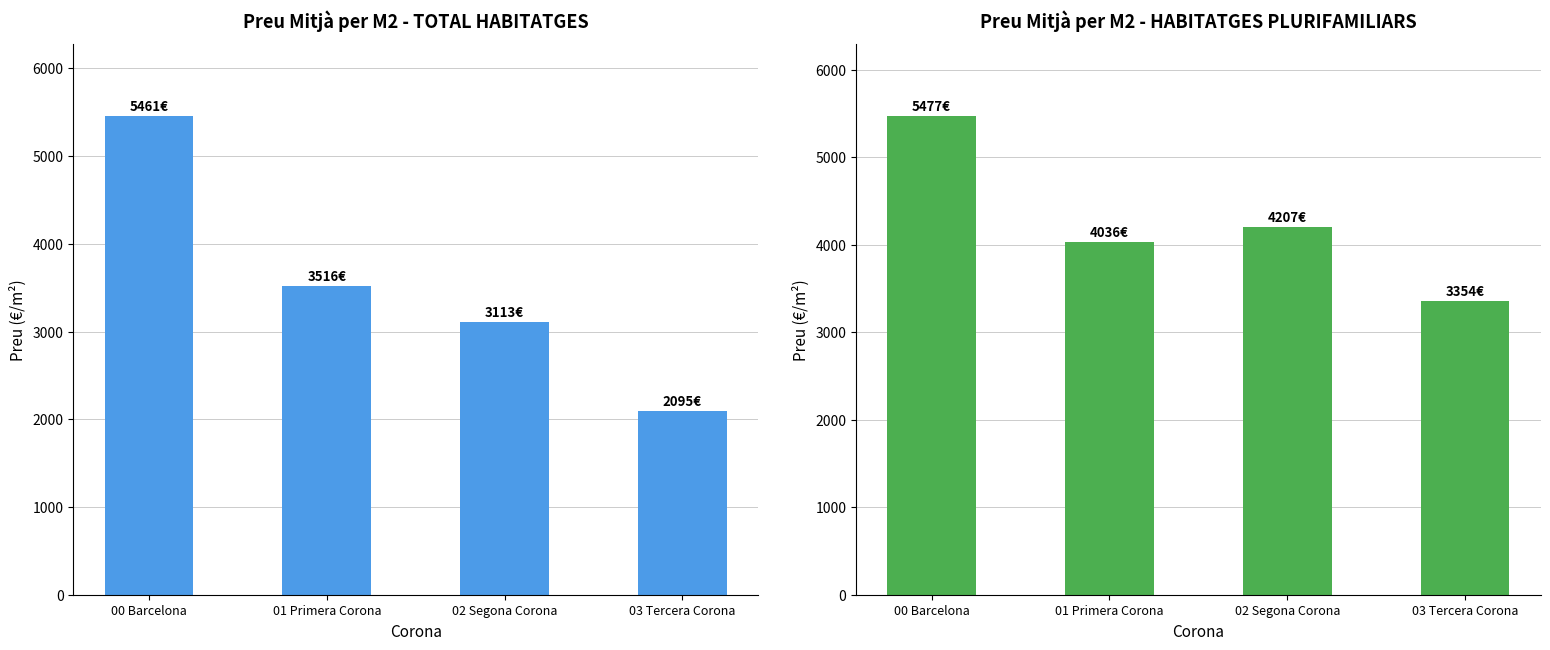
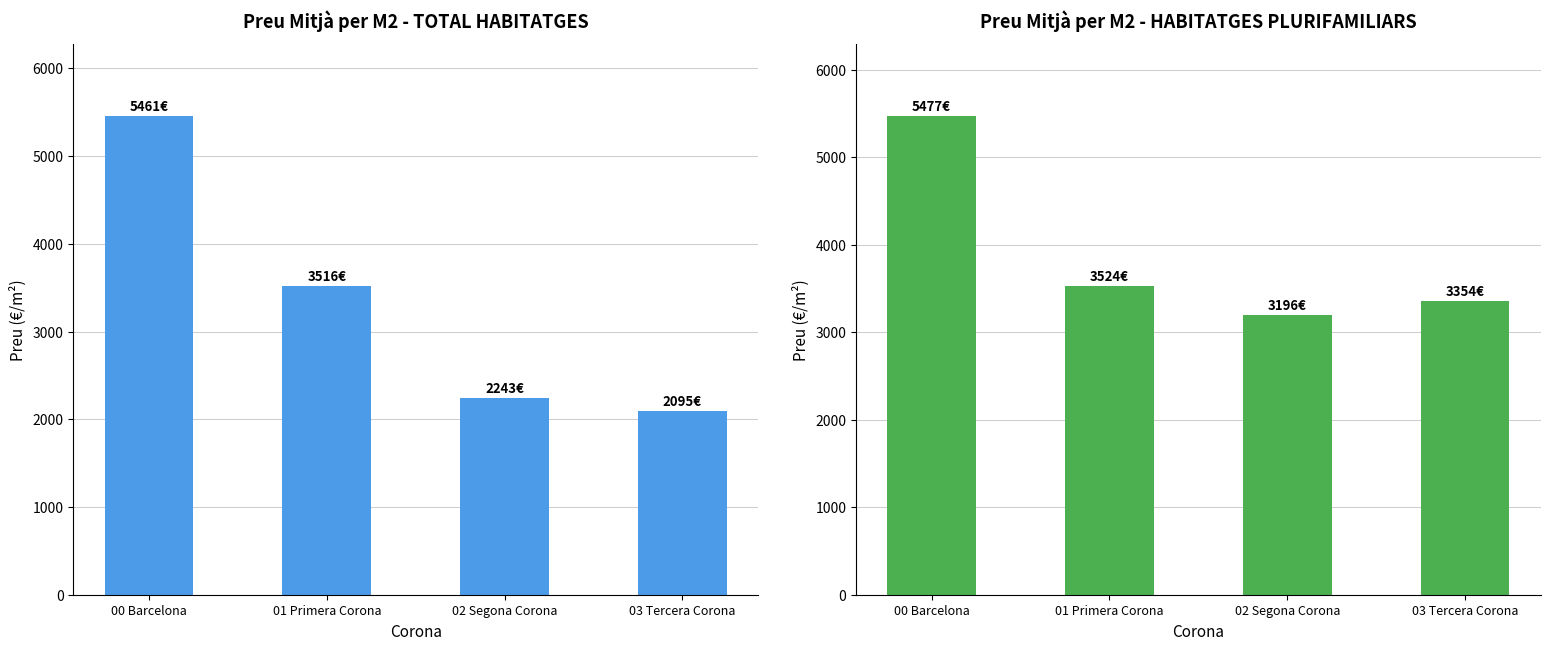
Preu Mitjà per M2 - TOTAL HABITATGES, 02 Segona Corona: 3113€ -> 2243€
Preu Mitjà per M2 - HABITATGES PLURIFAMILIARS, 01 Primera Corona: 4036€ -> 3524€
Preu Mitjà per M2 - HABITATGES PLURIFAMILIARS, 02 Segona Corona: 4207€ -> 3196€
